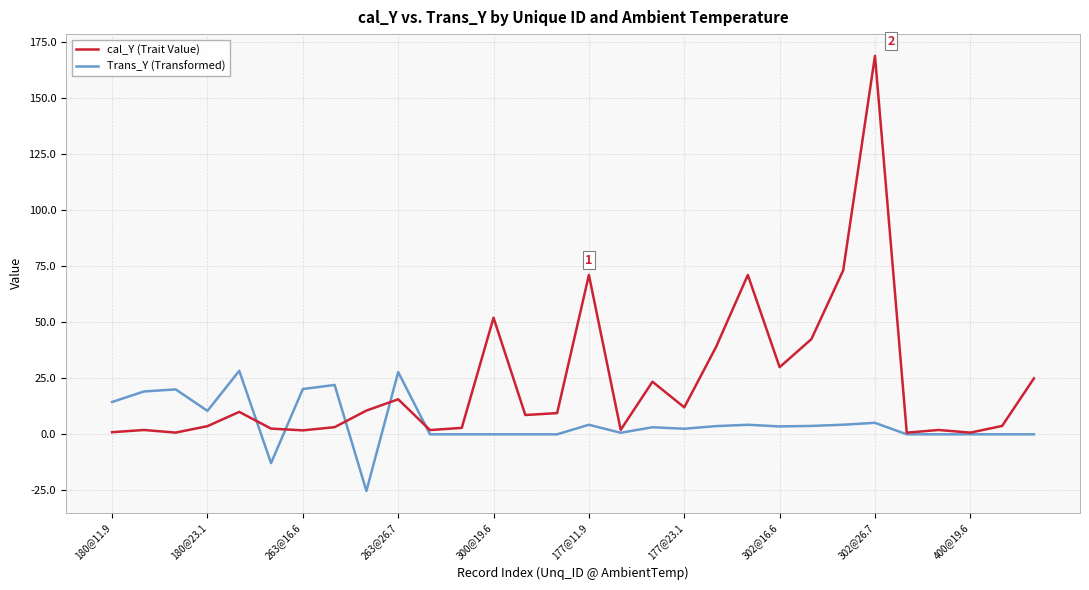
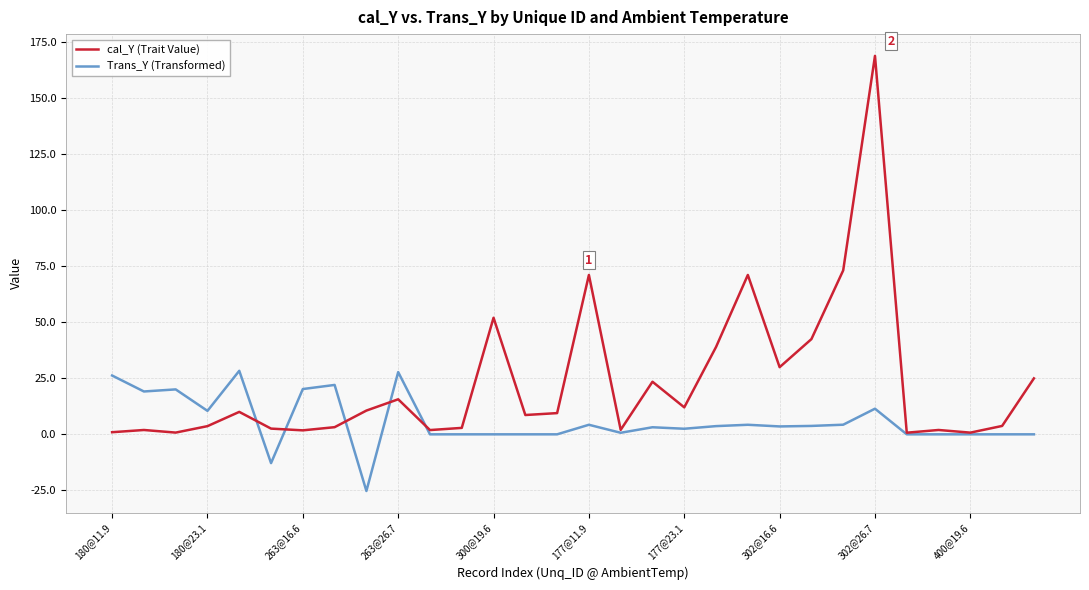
Trans_Y (Transformed), 180@11.9: 14 -> 26
Trans_Y (Transformed), 302@26.7: 5 -> 11
